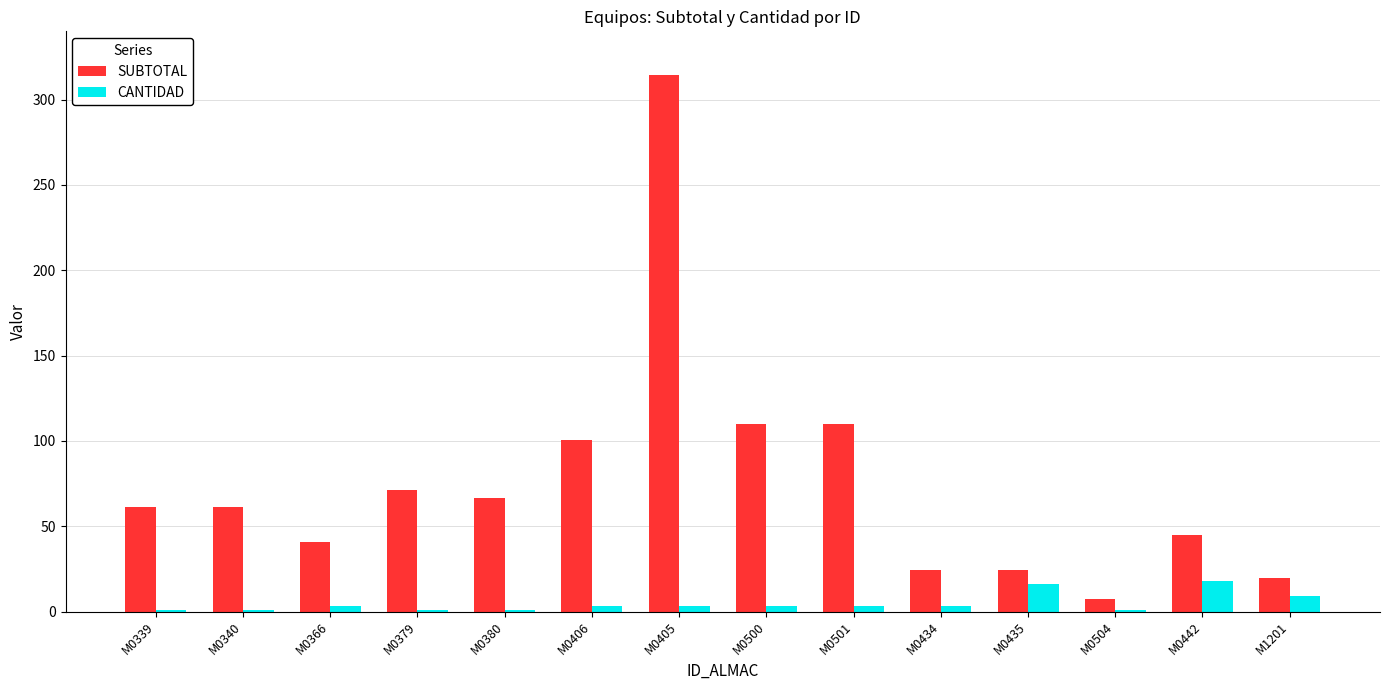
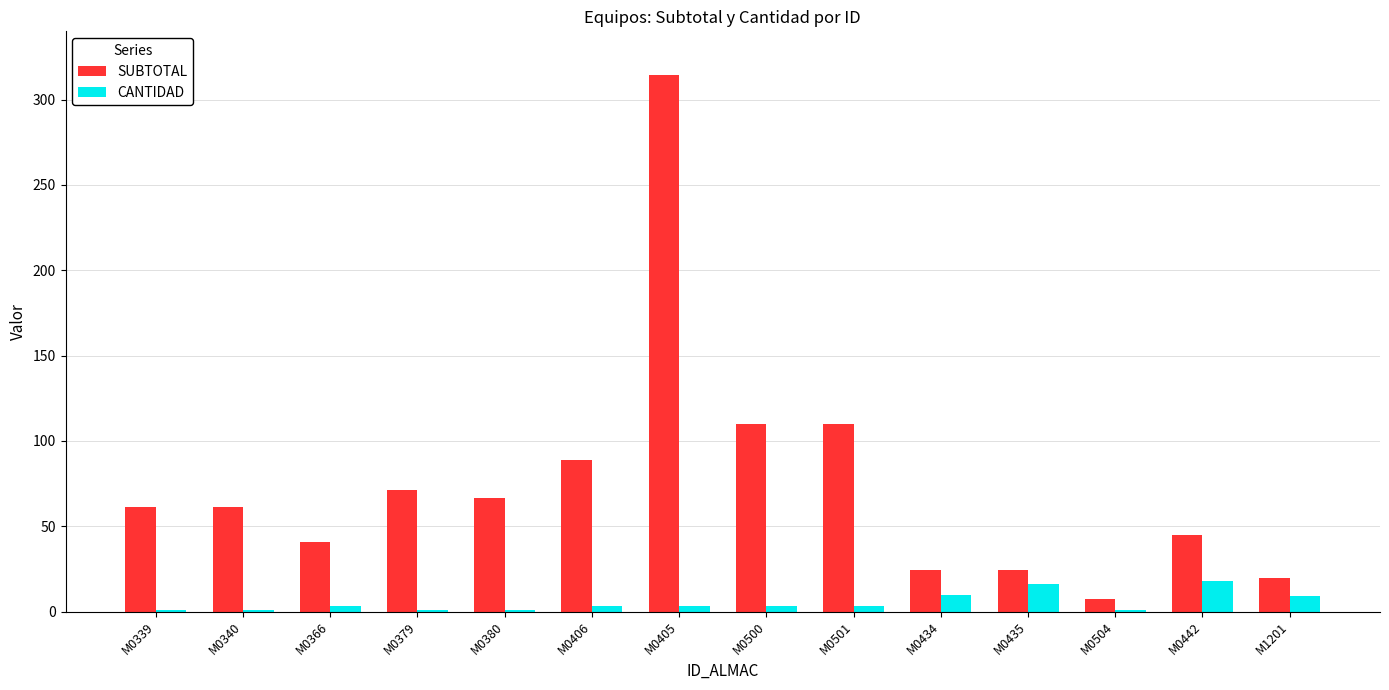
SUBTOTAL, M0406: 101 -> 89
CANTIDAD, M0434: 3 -> 10
